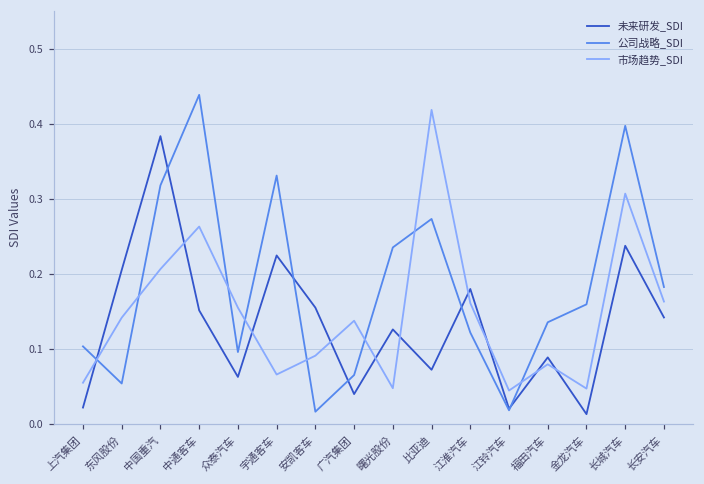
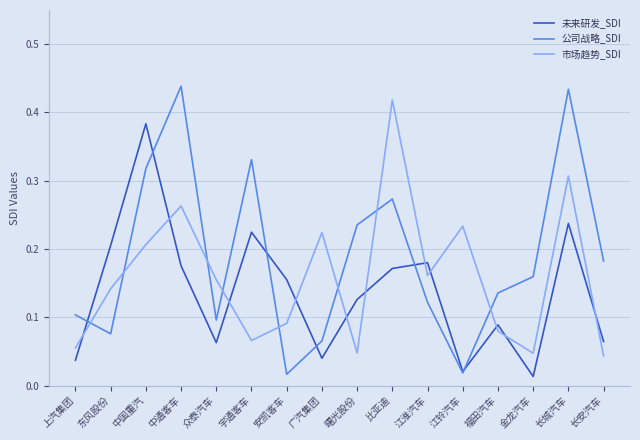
未来研发_SDI, 上汽集团: 0.02 -> 0.04
公司战略_SDI, 东风股份: 0.05 -> 0.08
未来研发_SDI, 中通客车: 0.15 -> 0.18
市场趋势_SDI, 广汽集团: 0.14 -> 0.22
未来研发_SDI, 比亚迪: 0.07 -> 0.17
市场趋势_SDI, 江铃汽车: 0.04 -> 0.23
公司战略_SDI, 长城汽车: 0.40 -> 0.43
未来研发_SDI, 长安汽车: 0.14 -> 0.06
市场趋势_SDI, 长安汽车: 0.16 -> 0.04
